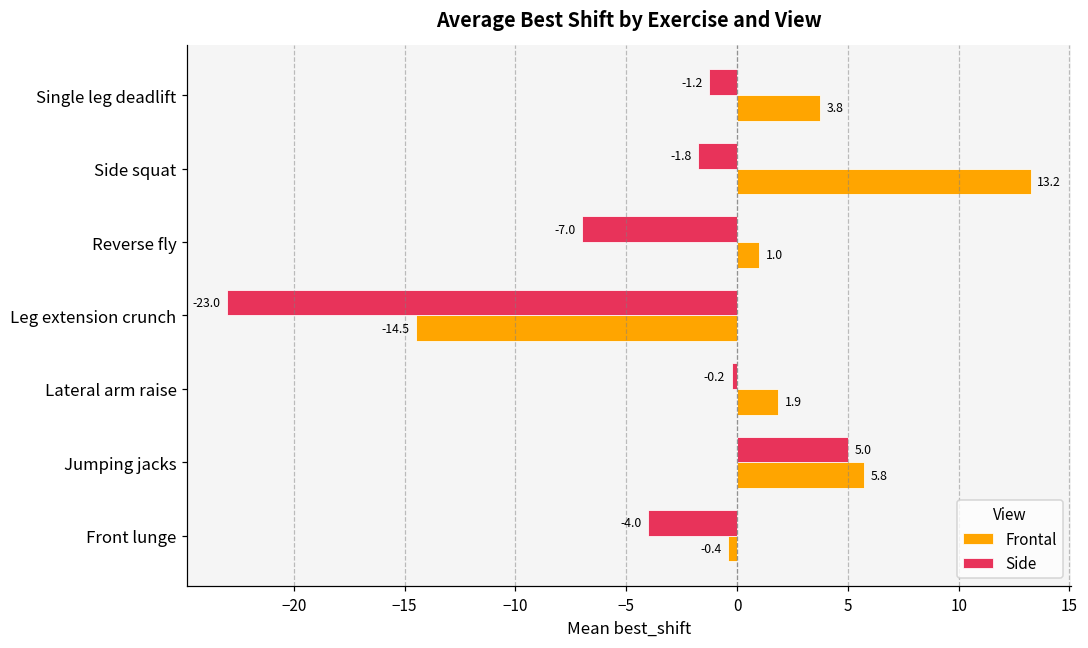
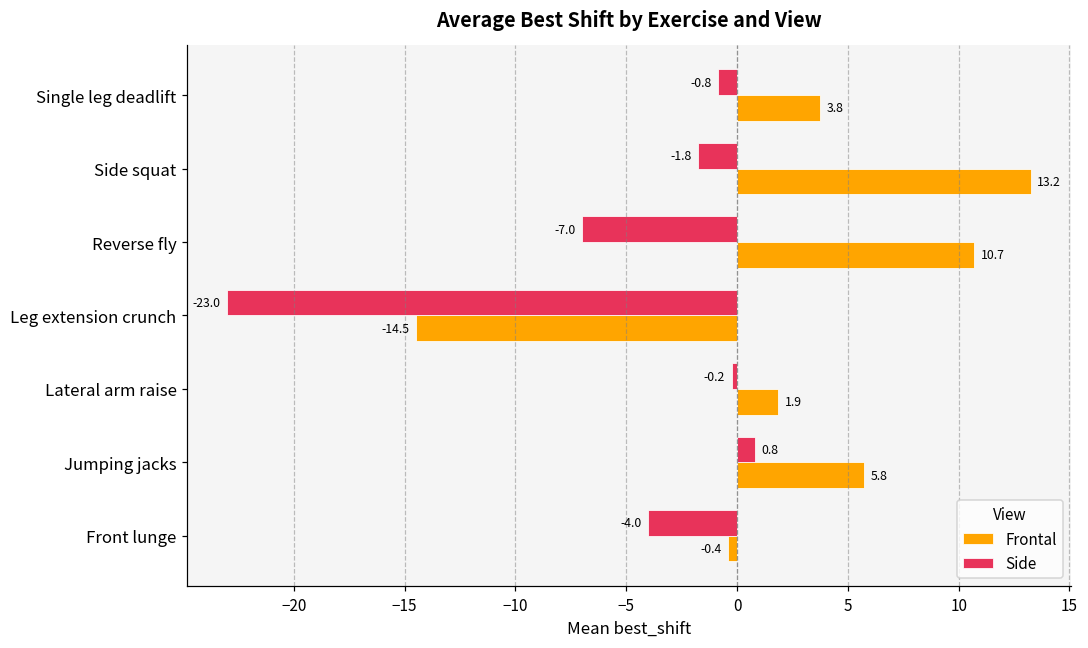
Side, Single leg deadlift: -1.2 -> -0.8
Frontal, Reverse fly: 1.0 -> 10.7
Side, Jumping jacks: 5.0 -> 0.8
